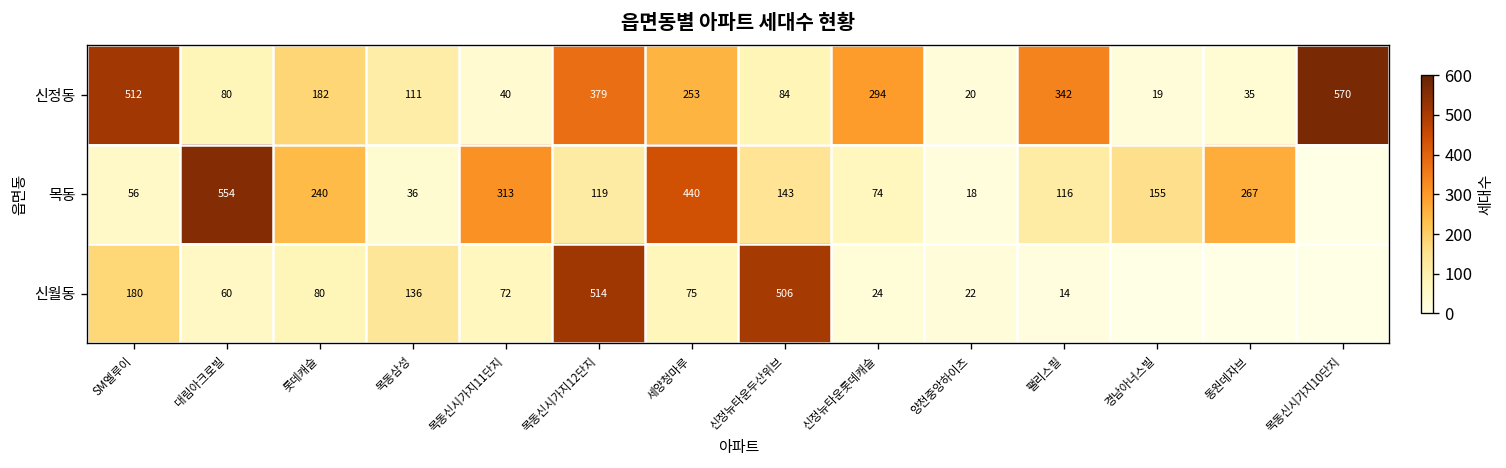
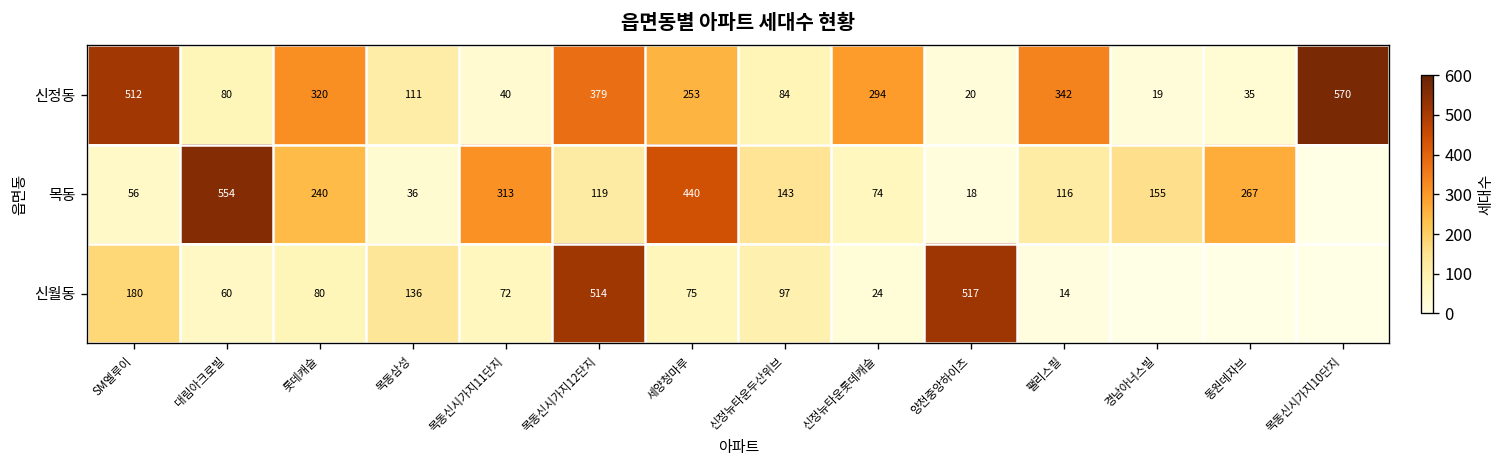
신정동, 롯데캐슬: 182 -> 320
신월동, 신정뉴타운두산위브: 506 -> 97
신월동, 양천중앙하이츠: 22 -> 517
